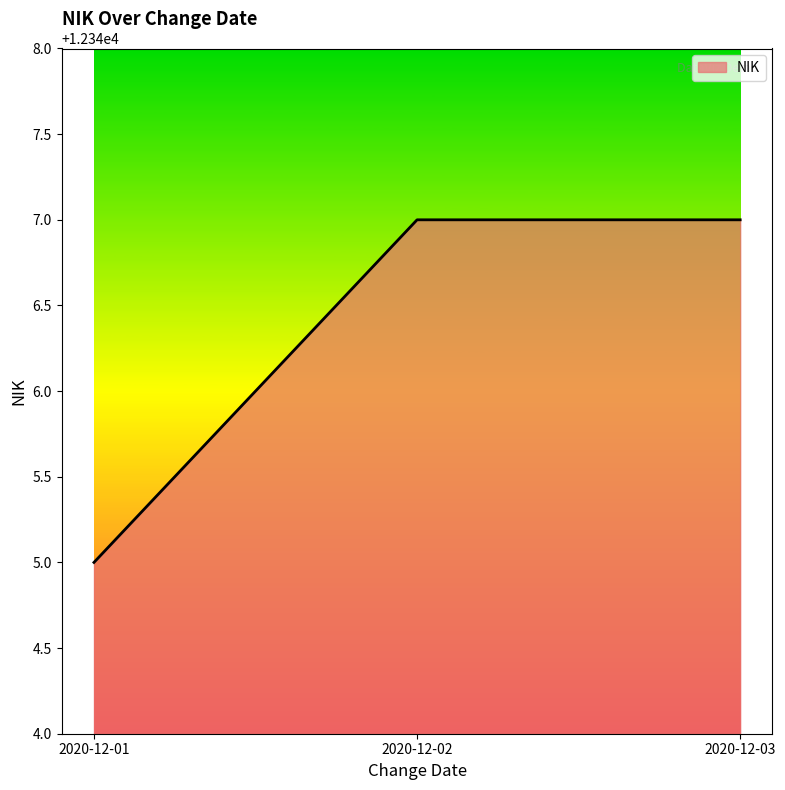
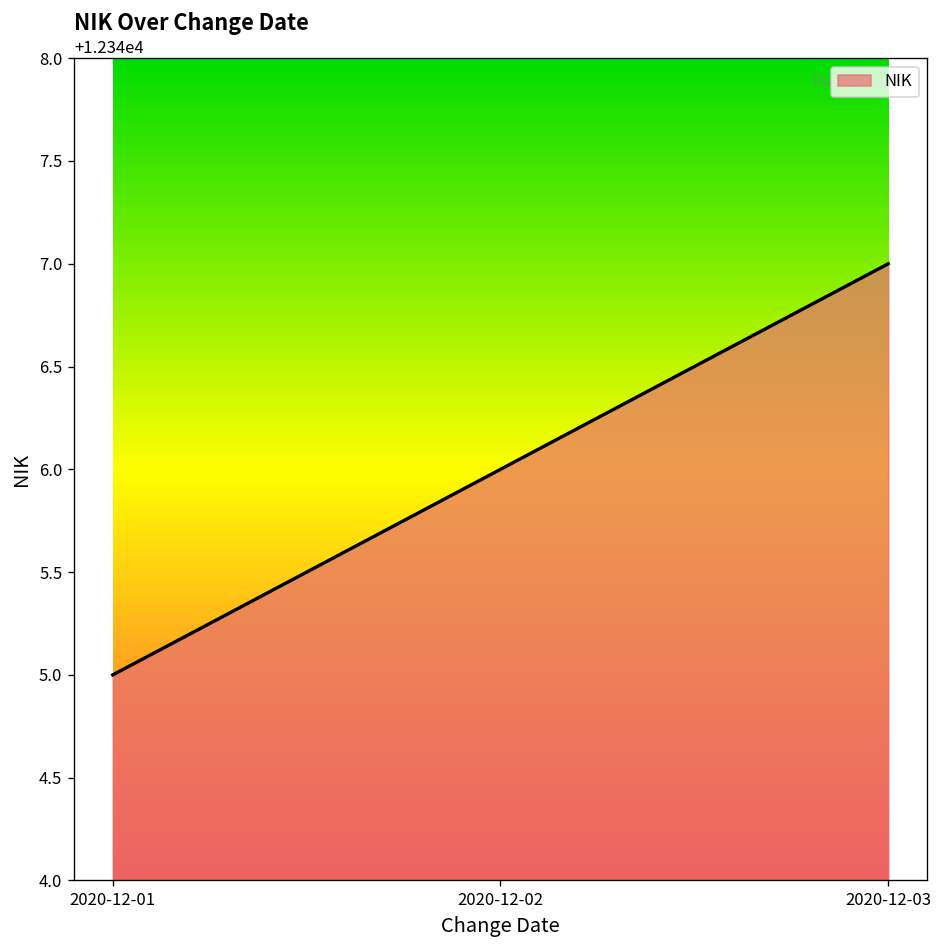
2020-12-02: 12347 -> 12346
